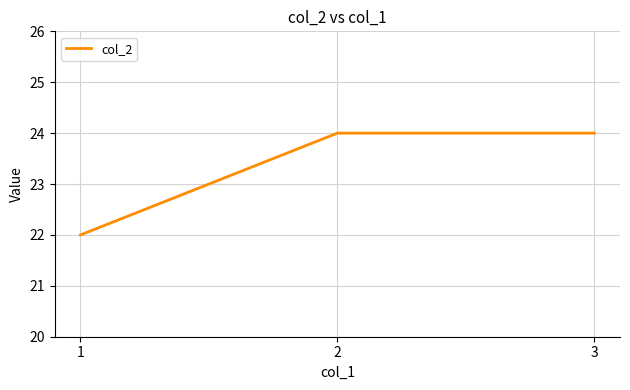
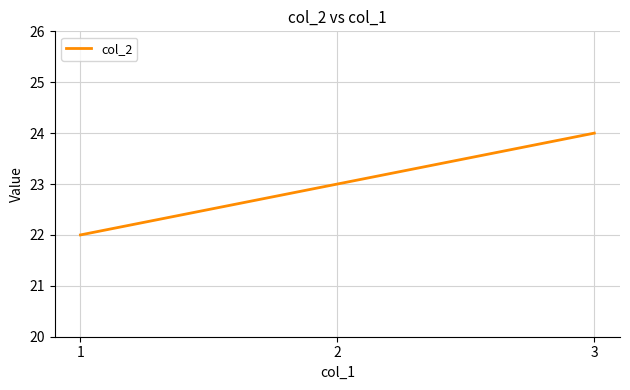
2: 24 -> 23
